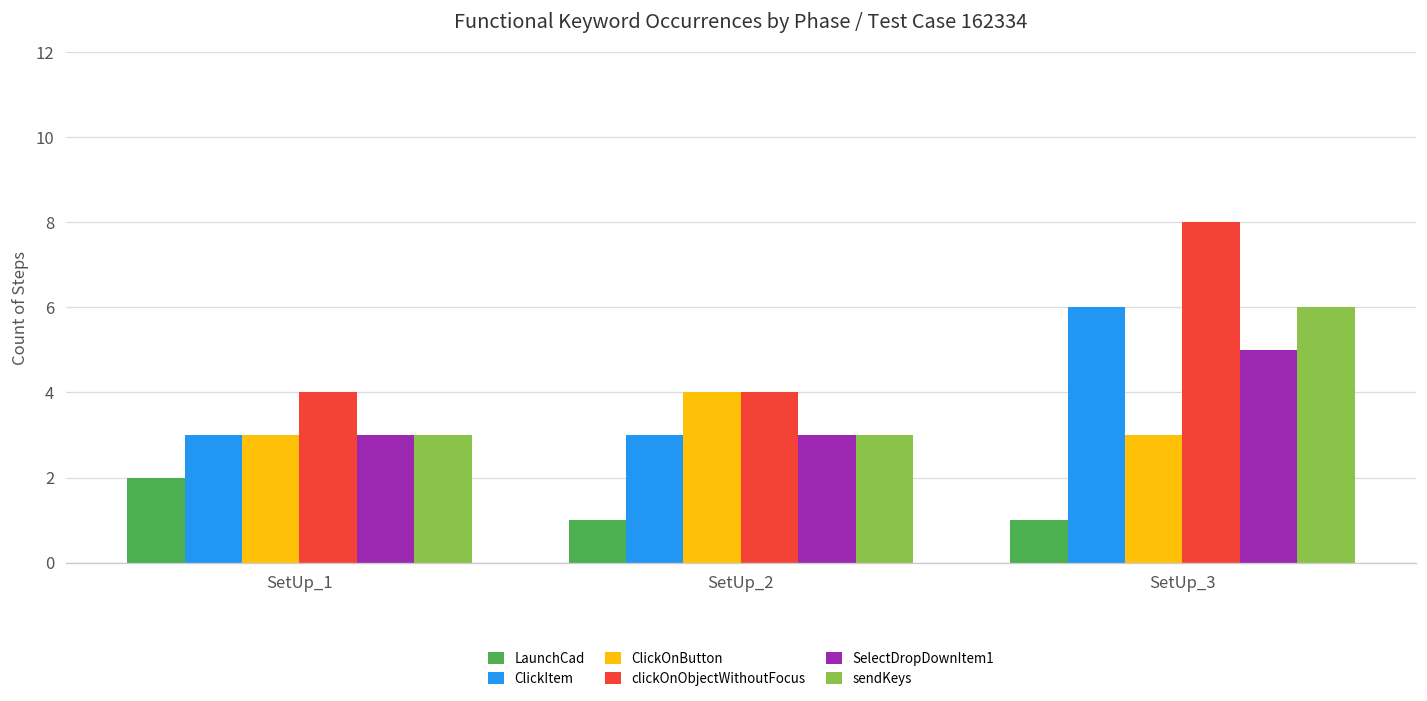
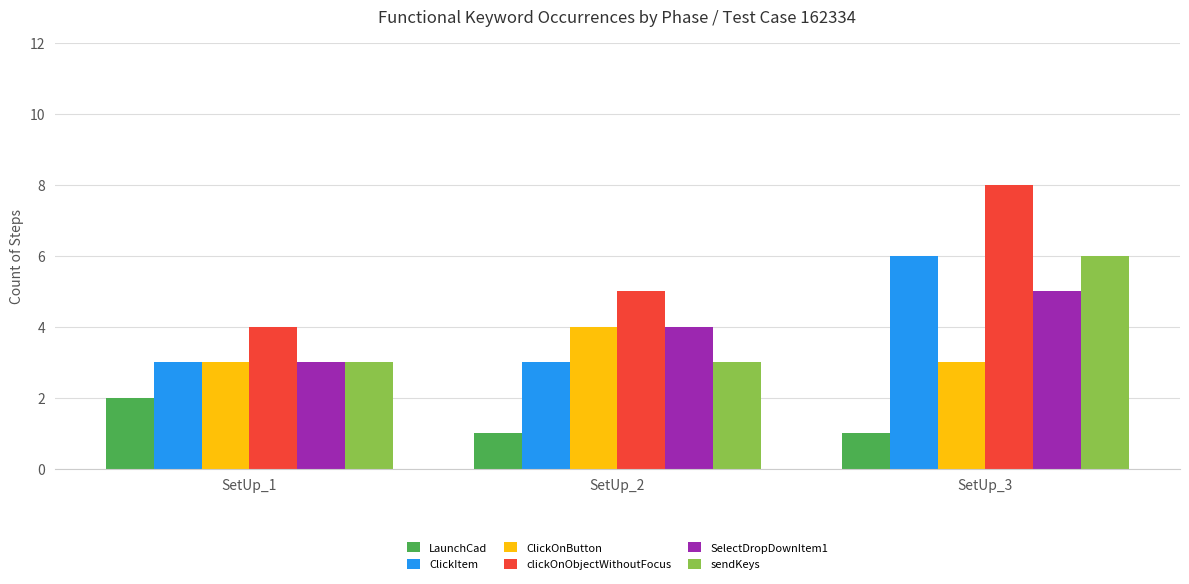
clickOnObjectWithoutFocus, SetUp_2: 4 -> 5
SelectDropDownItem1, SetUp_2: 3 -> 4
